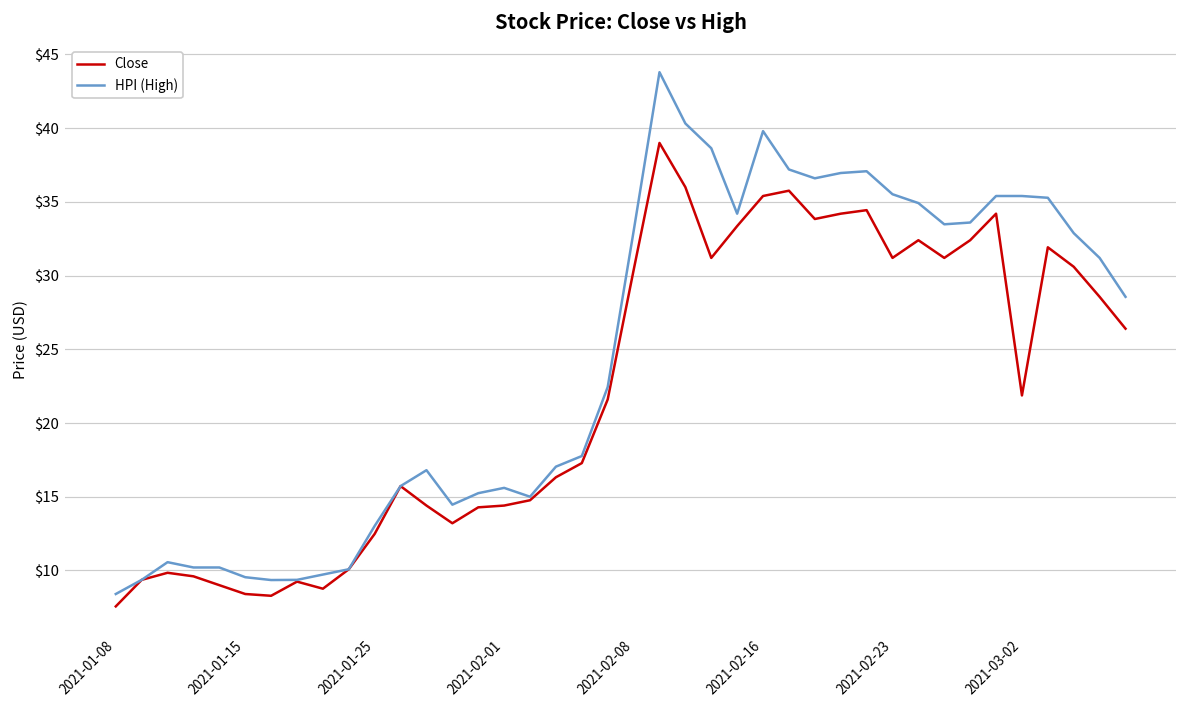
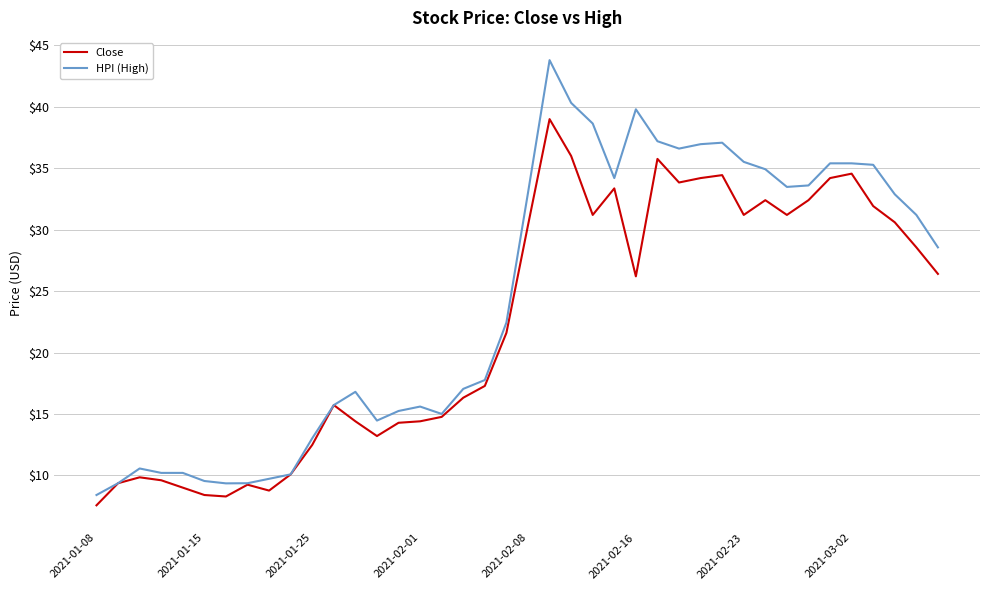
Close, 2021-02-16: $35.4 -> $26.2
Close, 2021-03-02: $21.9 -> $34.6
